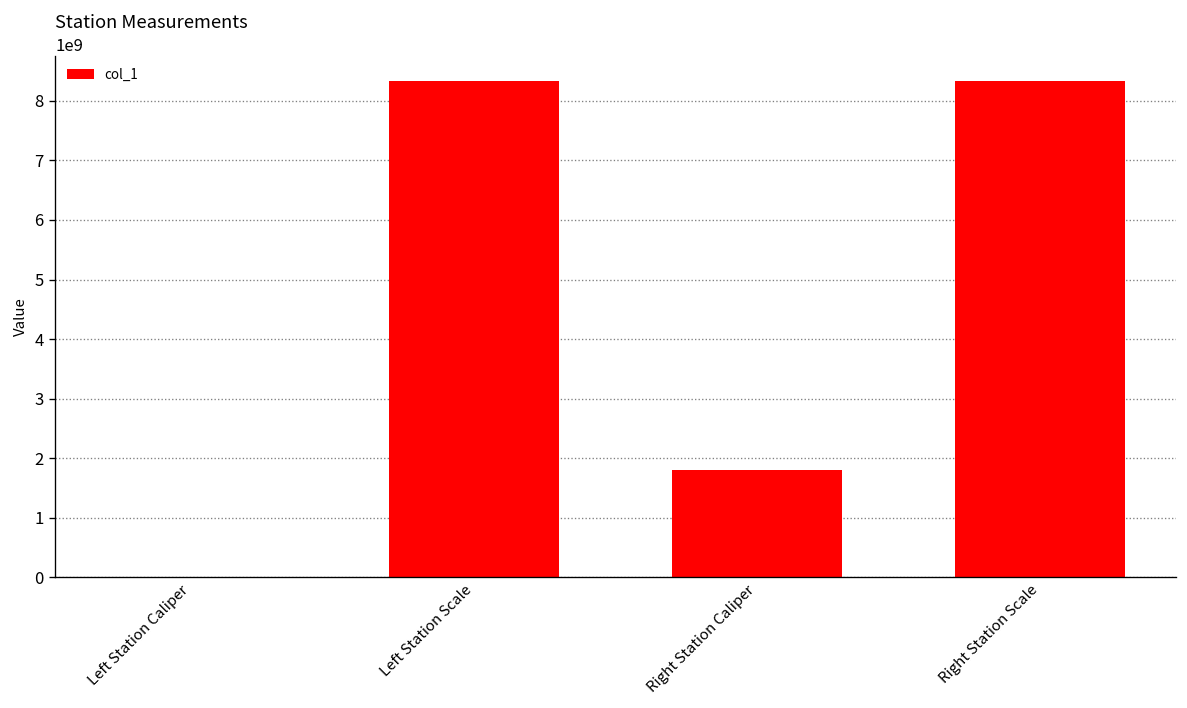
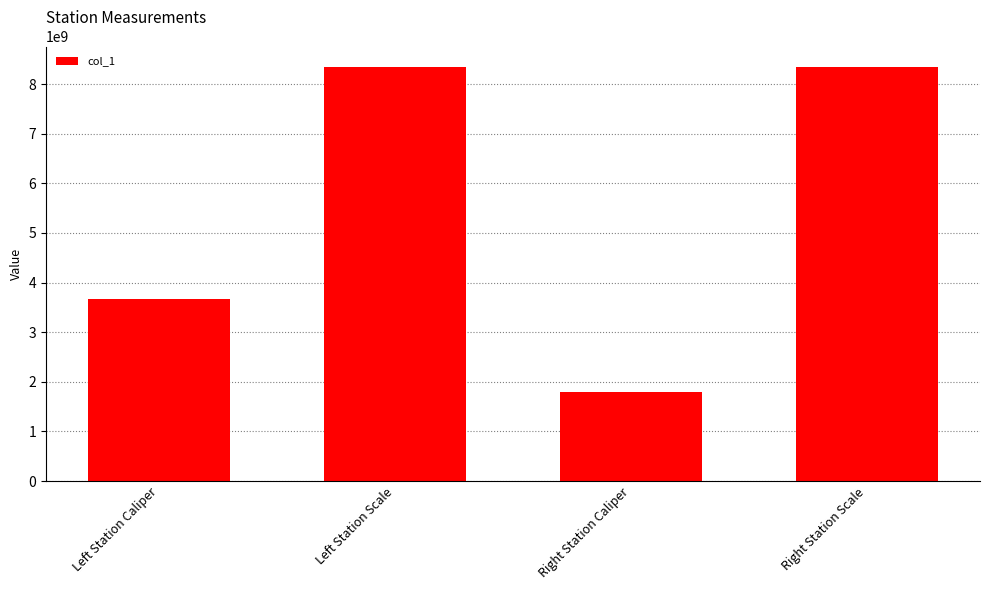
Left Station Caliper: 0 -> 3700000000
